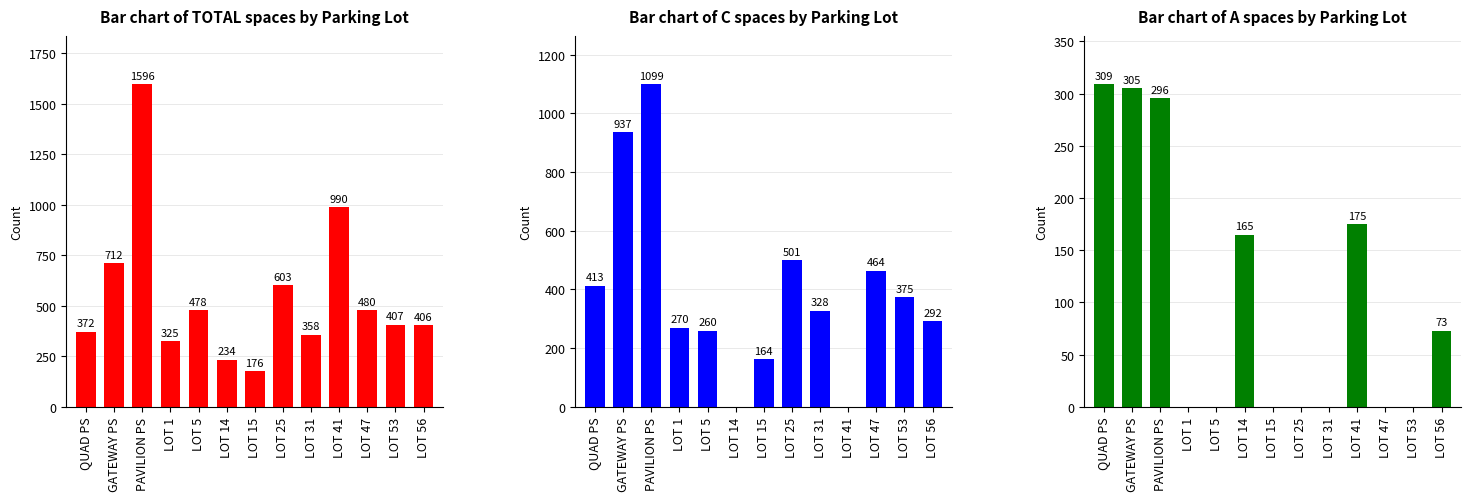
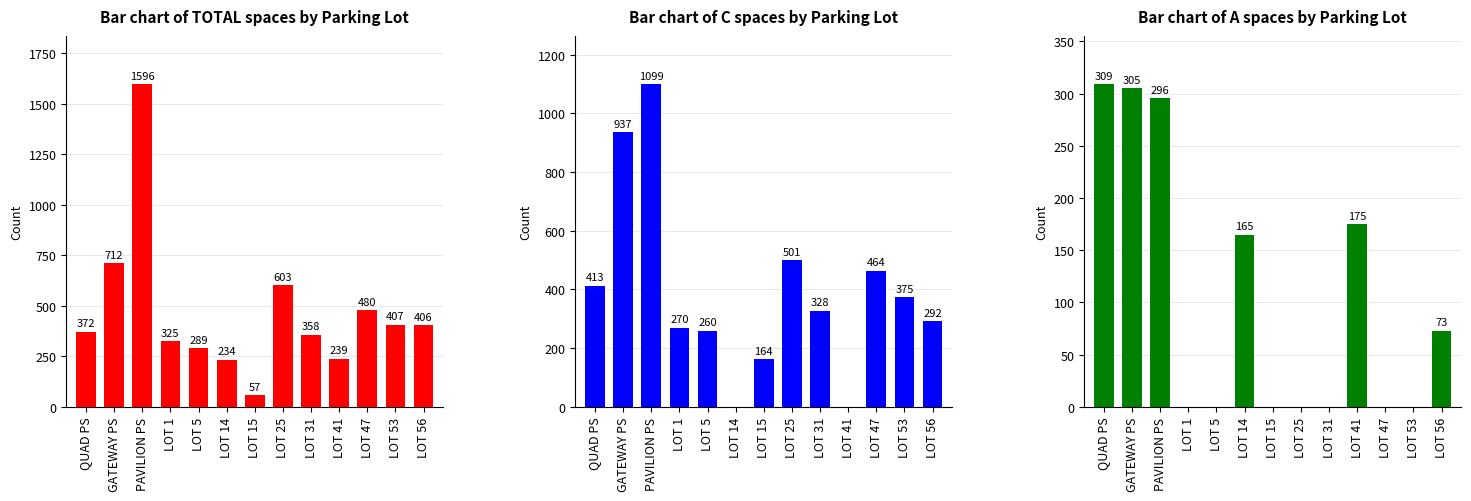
Bar chart of TOTAL spaces by Parking Lot, LOT 5: 478 -> 289
Bar chart of TOTAL spaces by Parking Lot, LOT 15: 176 -> 57
Bar chart of TOTAL spaces by Parking Lot, LOT 41: 990 -> 239
